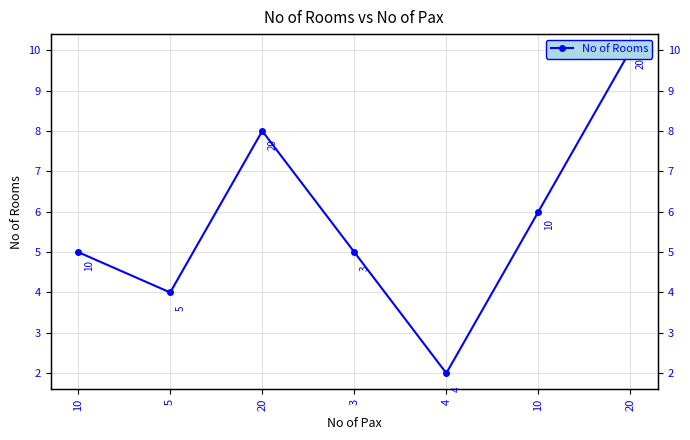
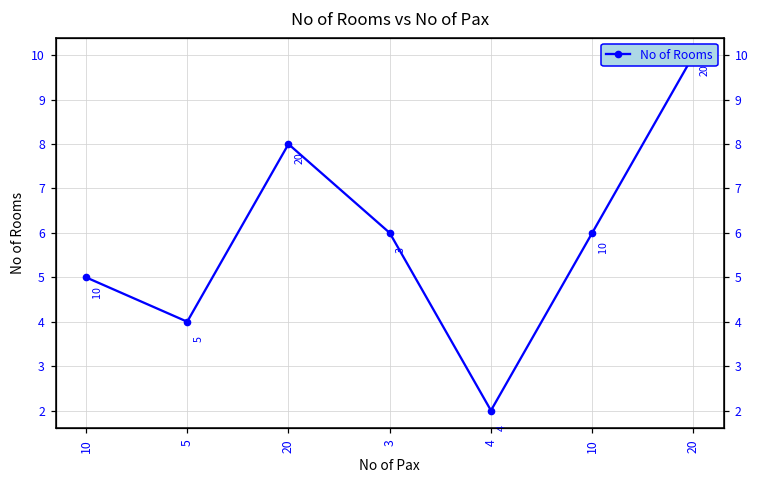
3: 5 -> 6
